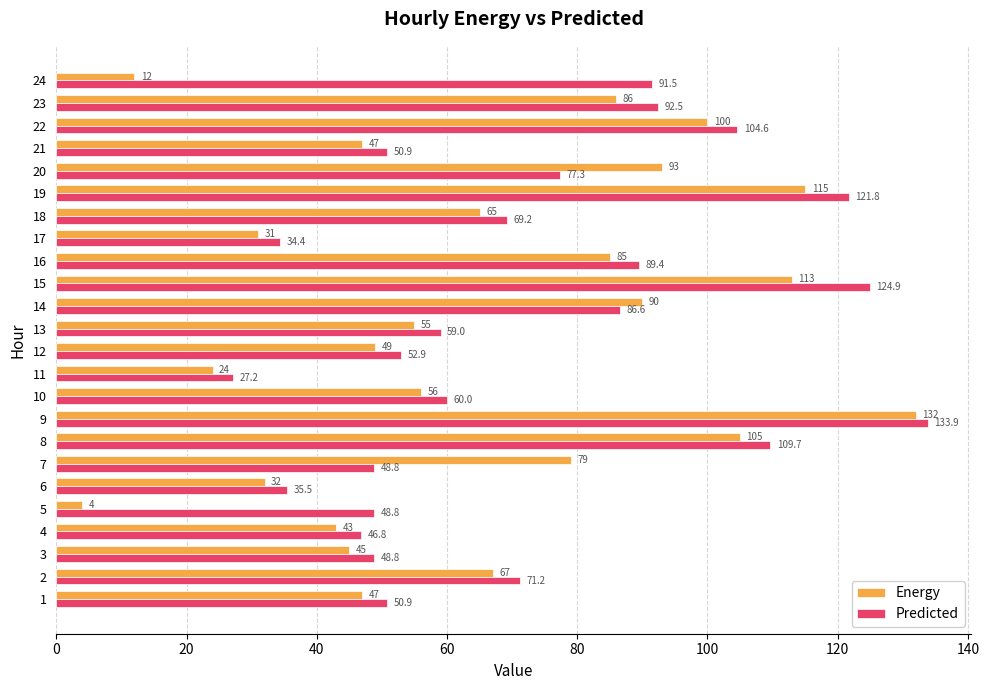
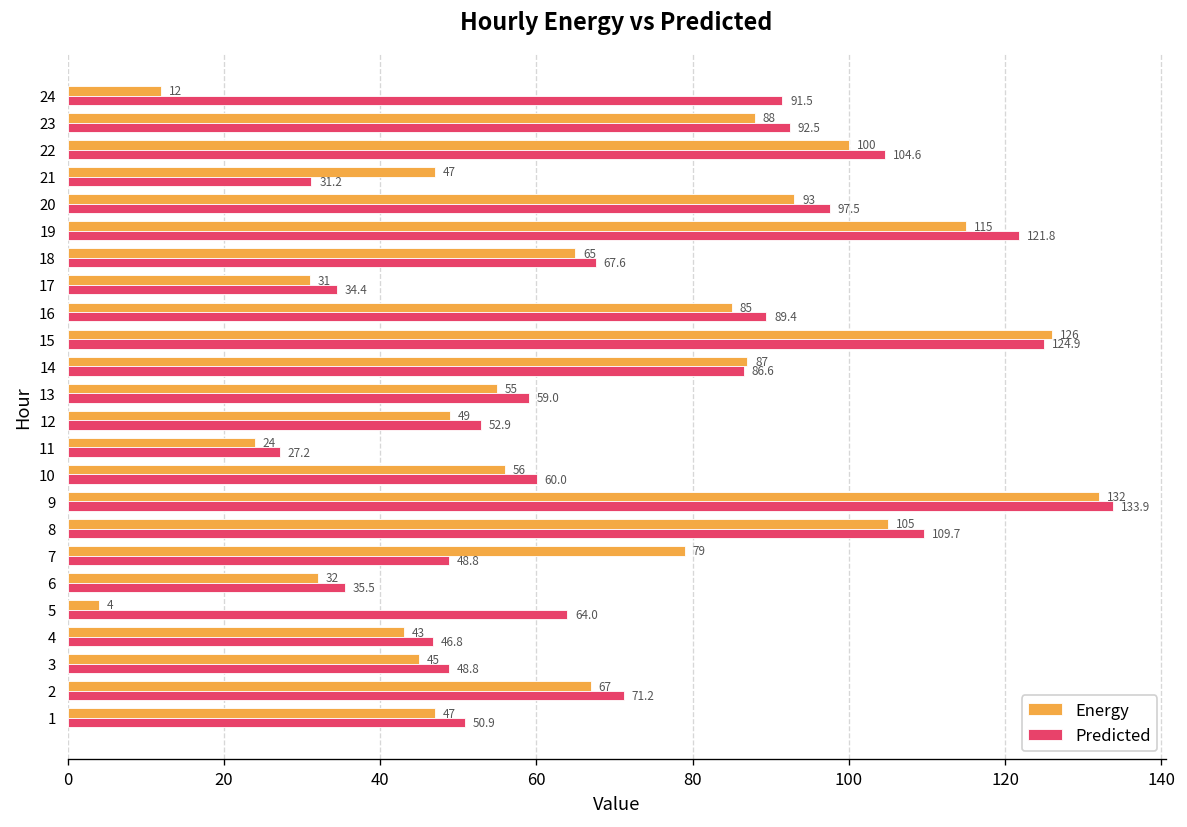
Energy, 23: 86 -> 88
Predicted, 21: 50.9 -> 31.2
Predicted, 20: 77.3 -> 97.5
Predicted, 18: 69.2 -> 67.6
Energy, 15: 113 -> 126
Energy, 14: 90 -> 87
Predicted, 5: 48.8 -> 64.0
